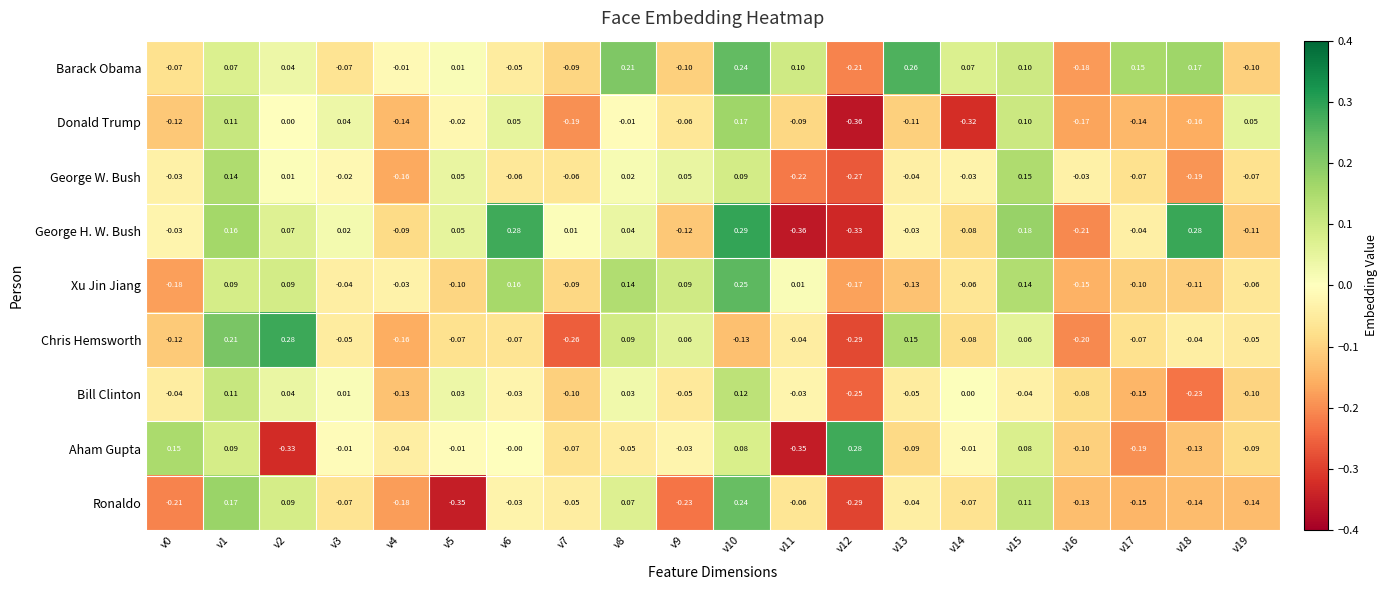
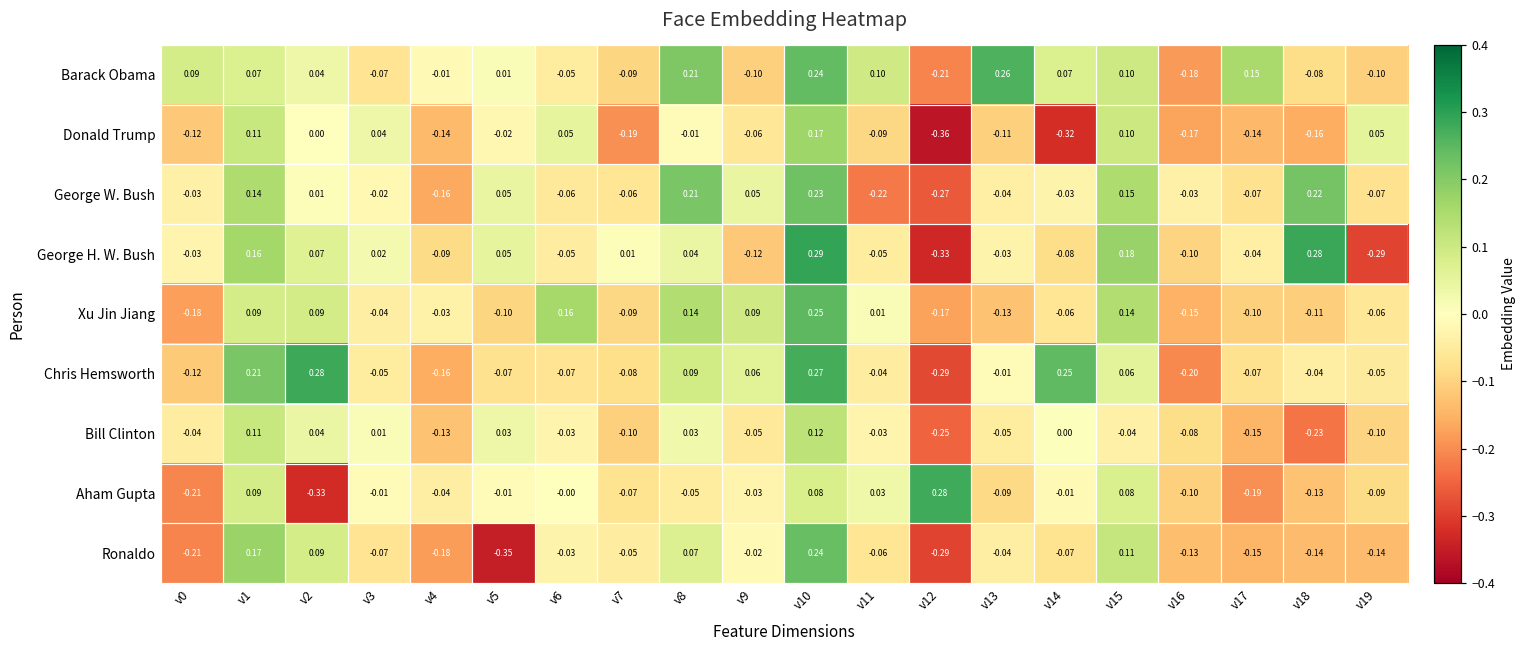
Barack Obama, v0: -0.07 -> 0.09
Barack Obama, v18: 0.17 -> -0.08
George W. Bush, v8: 0.02 -> 0.21
George W. Bush, v10: 0.09 -> 0.23
George W. Bush, v18: -0.19 -> 0.22
George H. W. Bush, v6: 0.28 -> -0.05
George H. W. Bush, v11: -0.36 -> -0.05
George H. W. Bush, v16: -0.21 -> -0.10
George H. W. Bush, v19: -0.11 -> -0.29
Chris Hemsworth, v7: -0.26 -> -0.08
Chris Hemsworth, v10: -0.13 -> 0.27
Chris Hemsworth, v13: 0.15 -> -0.01
Chris Hemsworth, v14: -0.08 -> 0.25
Aham Gupta, v0: 0.15 -> -0.21
Aham Gupta, v11: -0.35 -> 0.03
Ronaldo, v9: -0.23 -> -0.02
